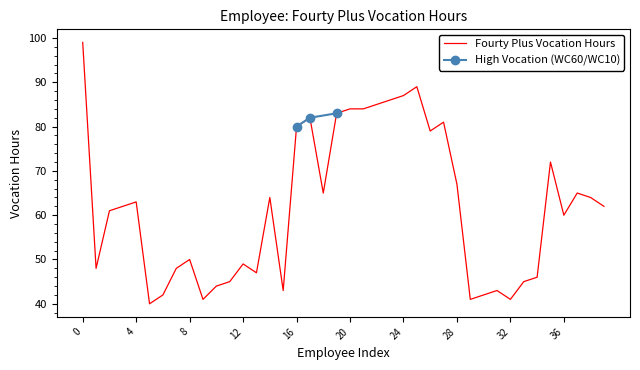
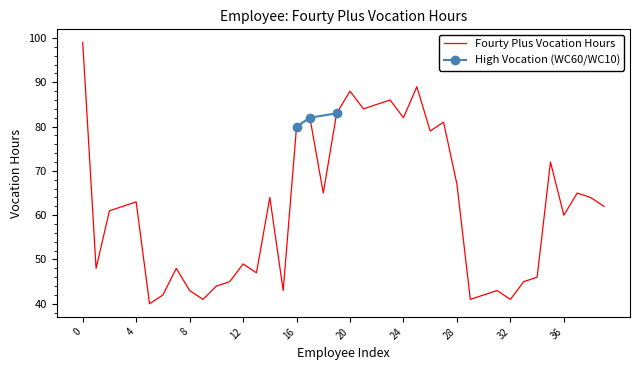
Fourty Plus Vocation Hours, 8: 50 -> 43
Fourty Plus Vocation Hours, 20: 84 -> 88
Fourty Plus Vocation Hours, 24: 87 -> 82
